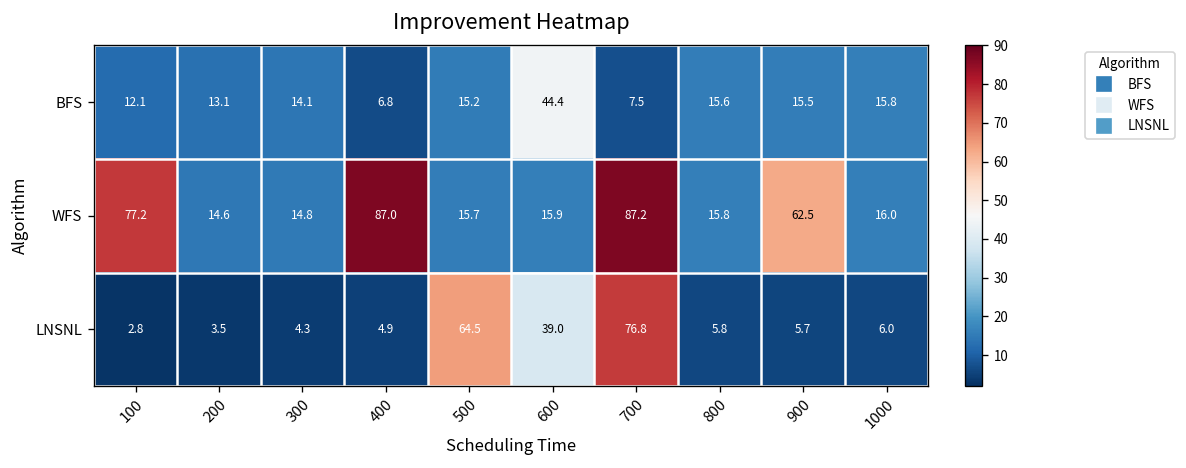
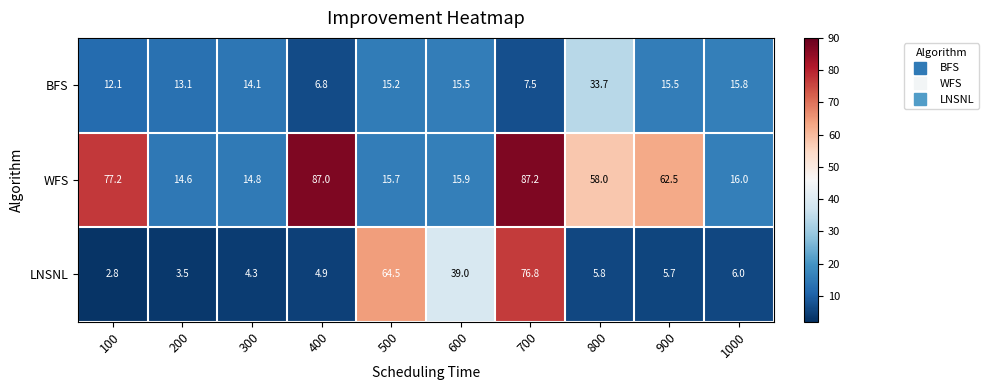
BFS, 600: 44.4 -> 15.5
BFS, 800: 15.6 -> 33.7
WFS, 800: 15.8 -> 58.0
